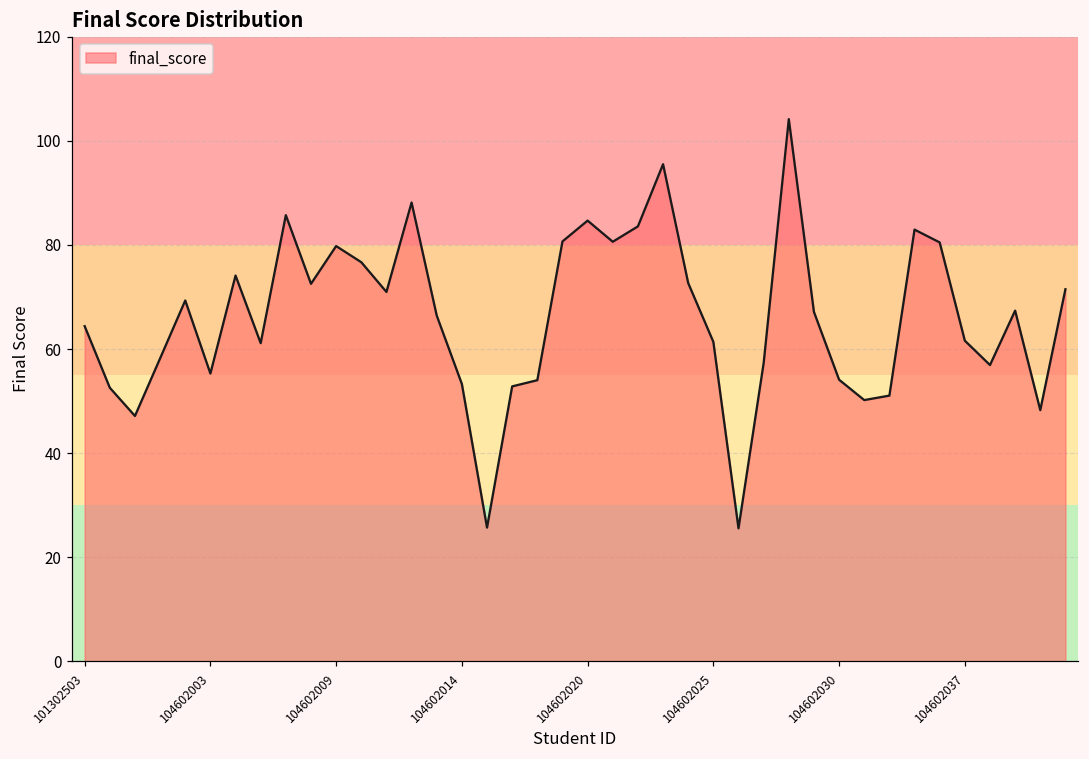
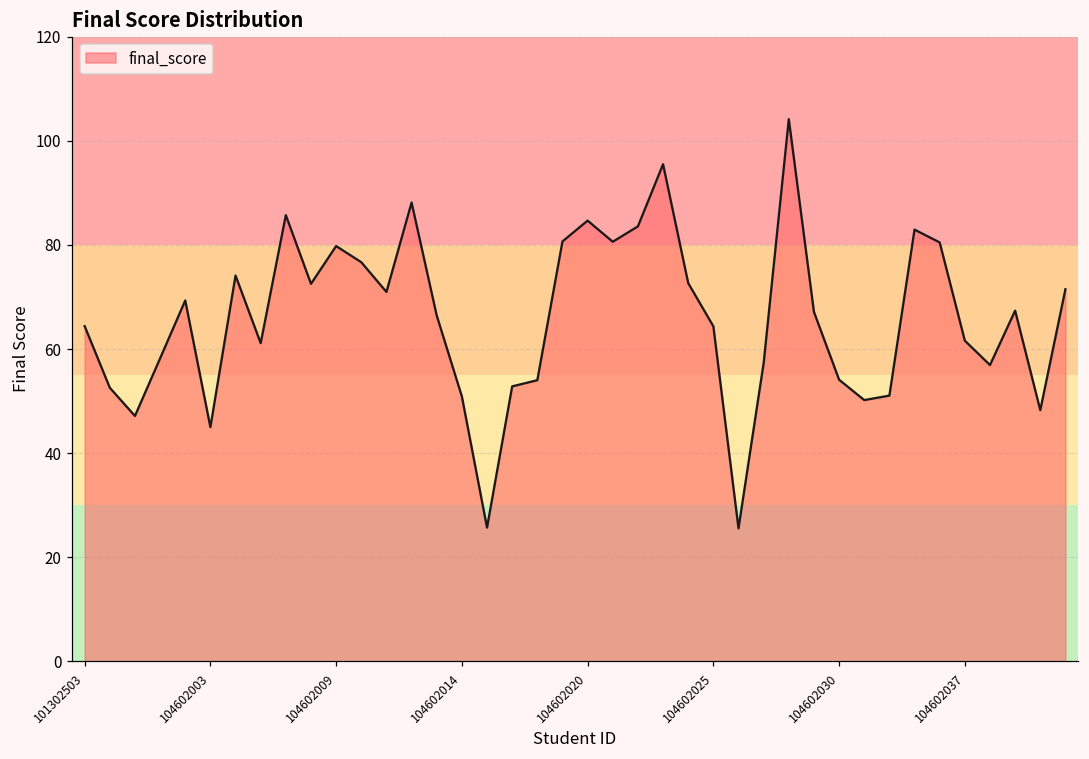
104602003: 55 -> 45
104602014: 53 -> 51
104602025: 61 -> 64
